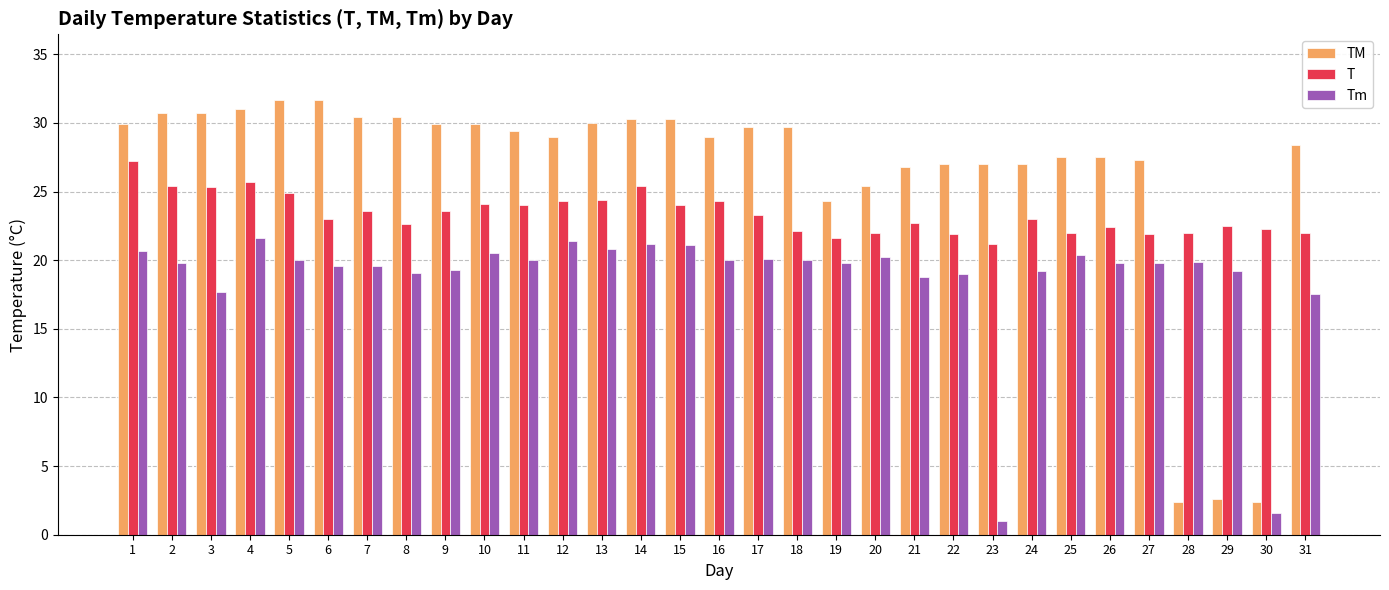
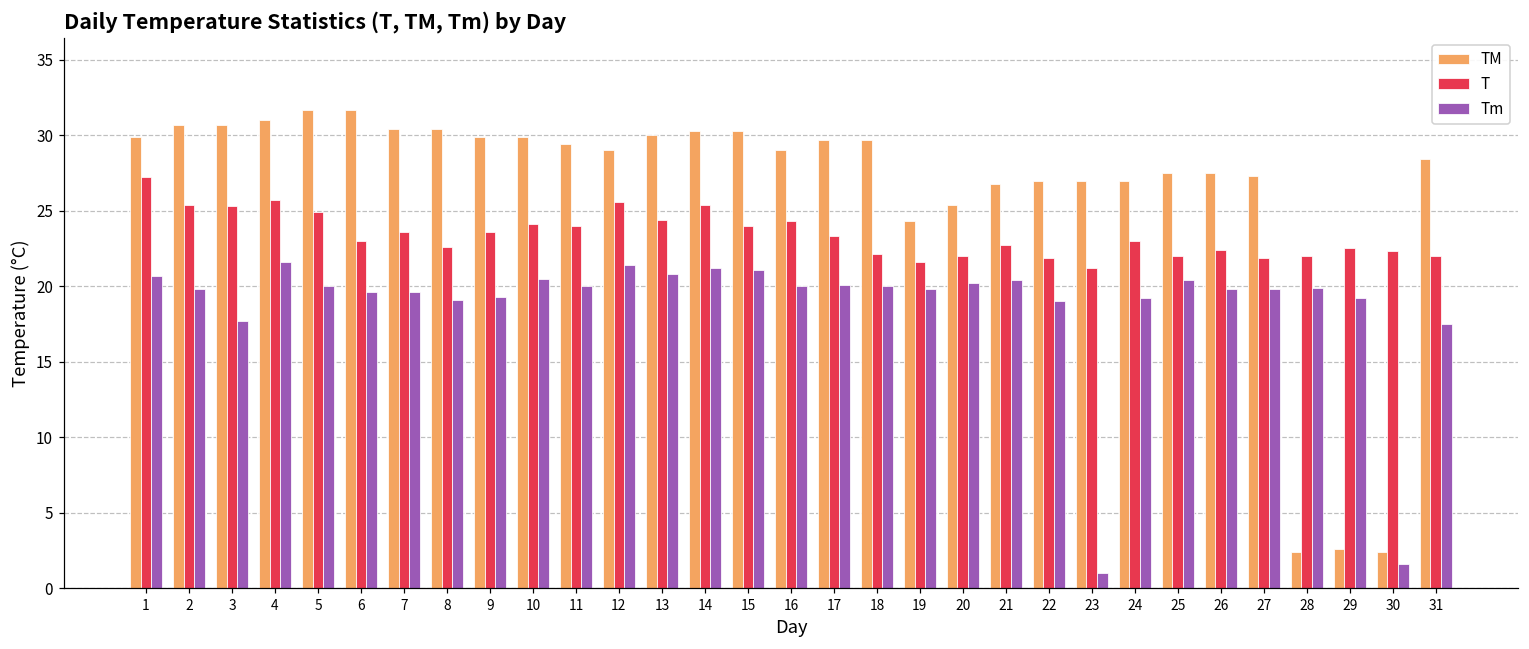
T, 12: 24.3 -> 25.6
Tm, 21: 18.8 -> 20.4
